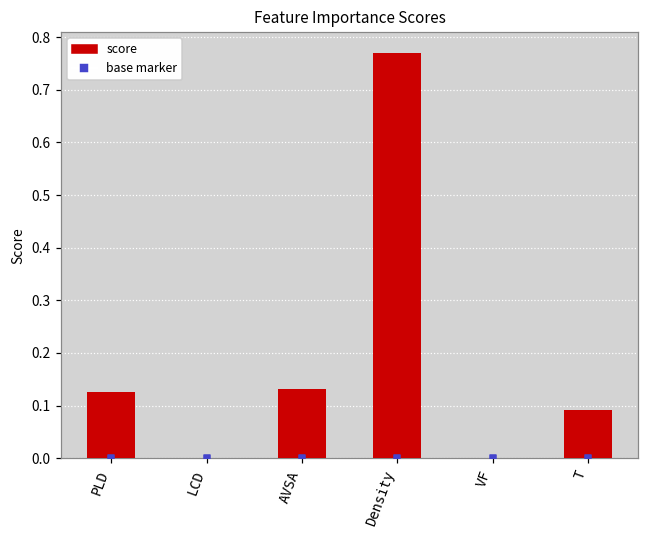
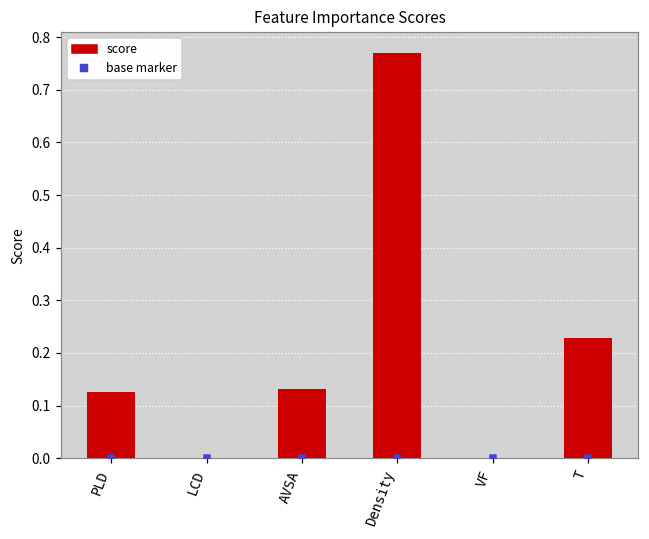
score, T: 0.09 -> 0.23
